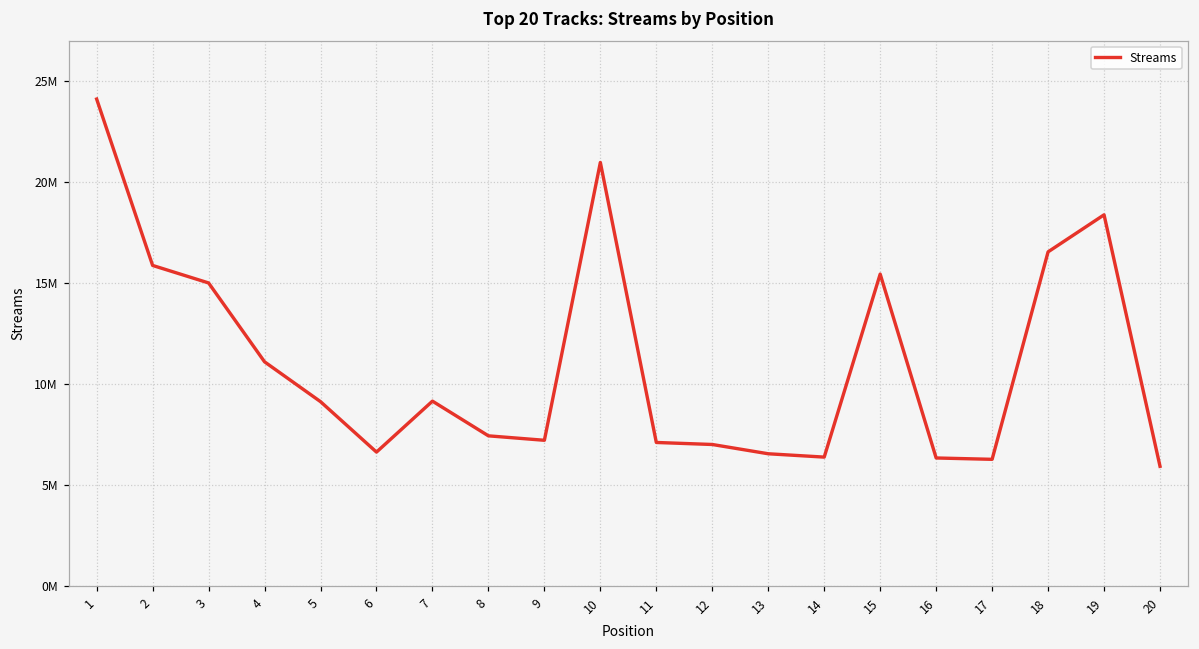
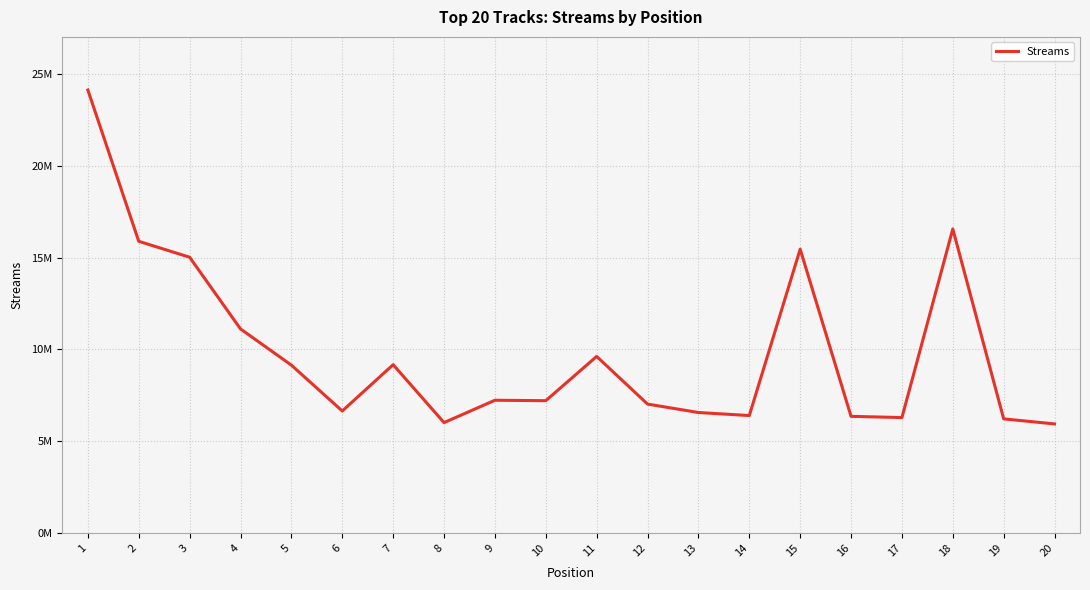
8: 7500000 -> 6000000
10: 21000000 -> 7200000
11: 7100000 -> 9600000
19: 18400000 -> 6200000
